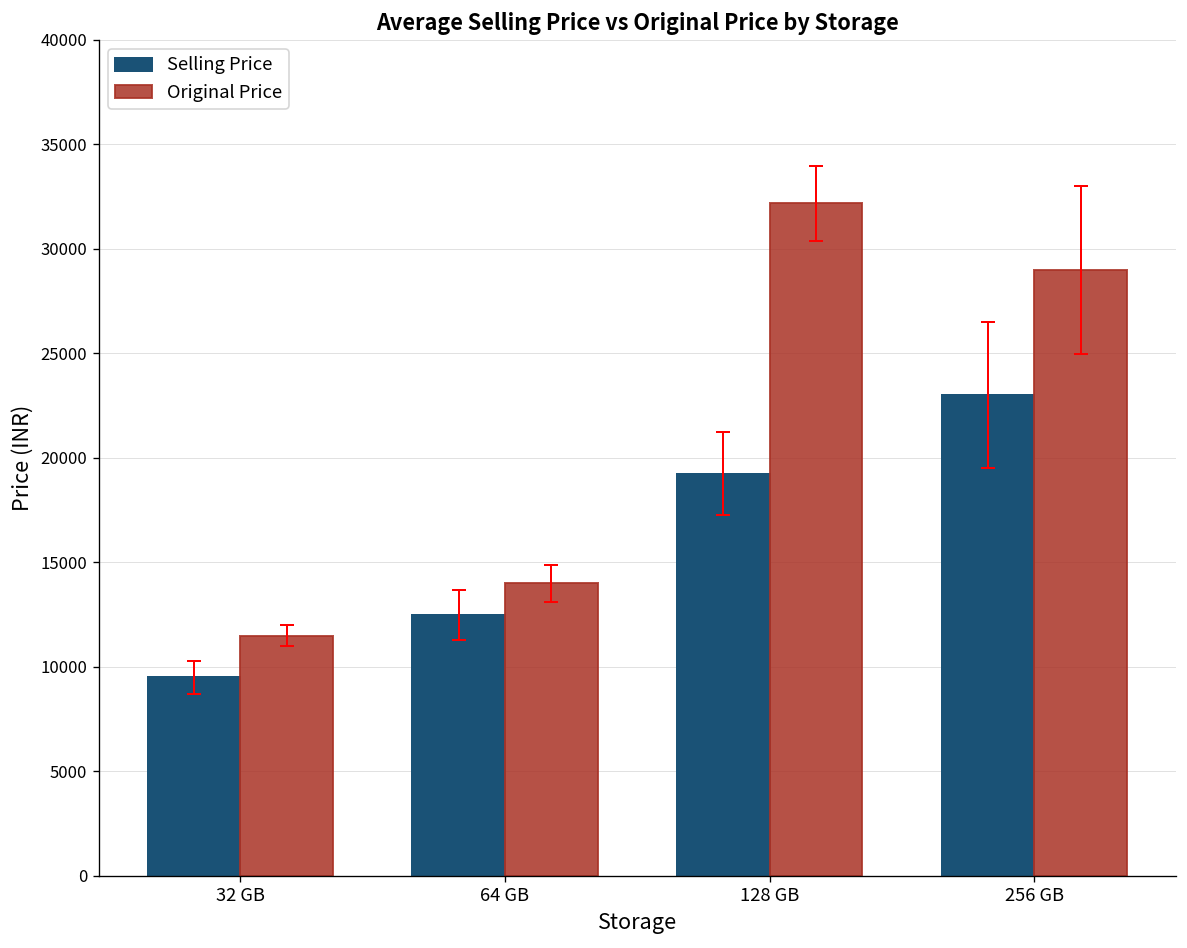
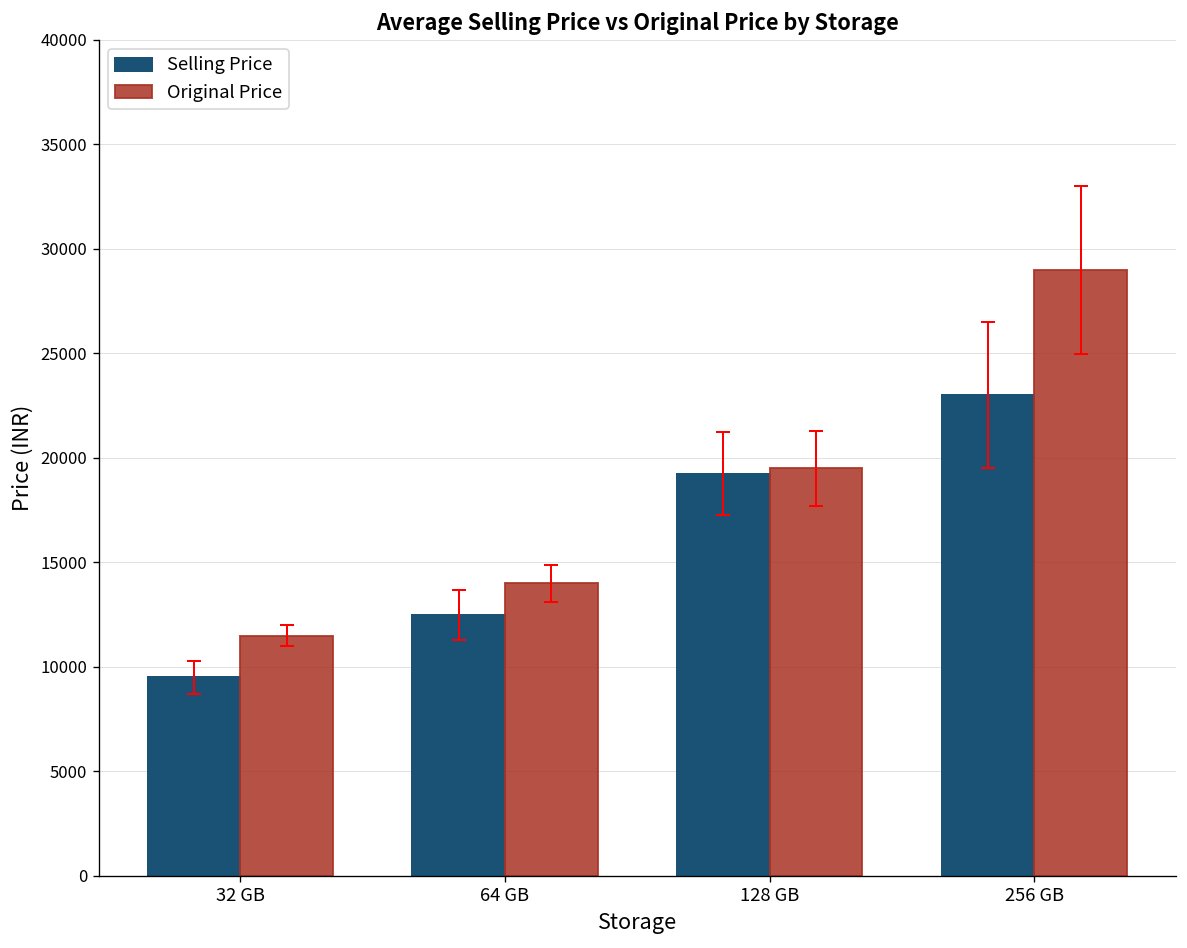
Original Price, 128 GB: 32200 -> 19500
